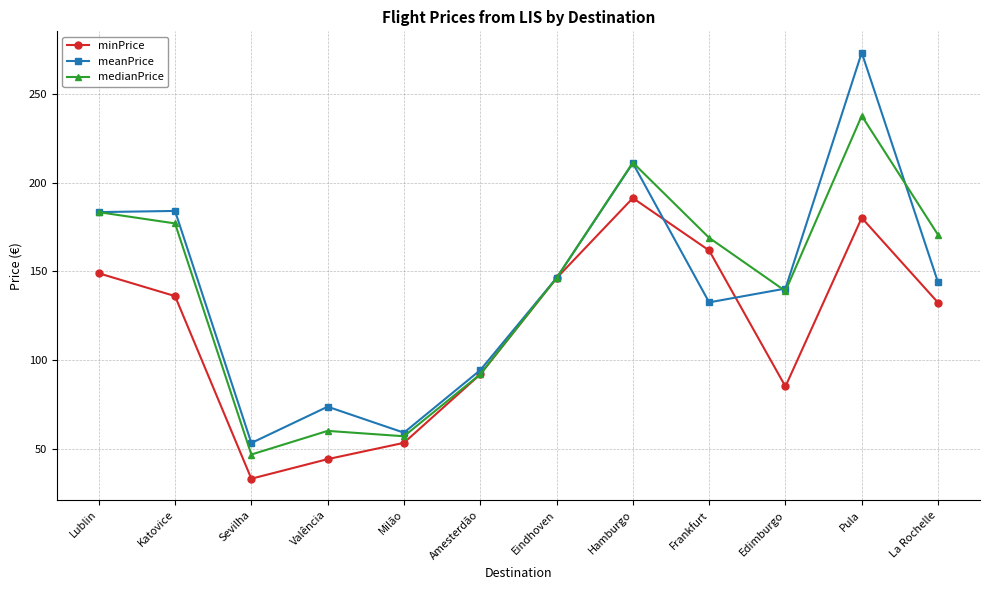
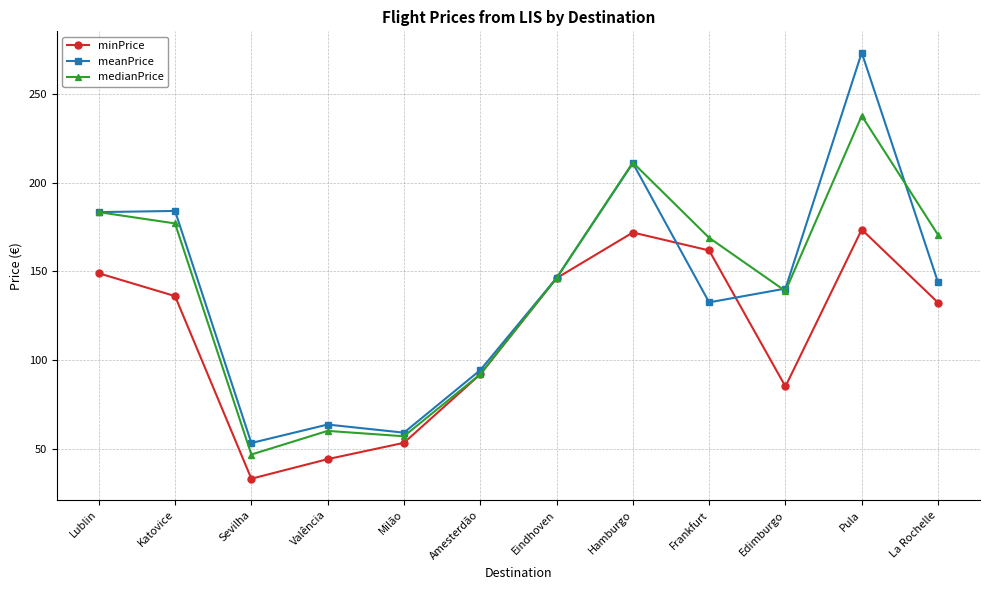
meanPrice, Valência: 74 -> 64
minPrice, Hamburgo: 191 -> 172
minPrice, Pula: 180 -> 174
